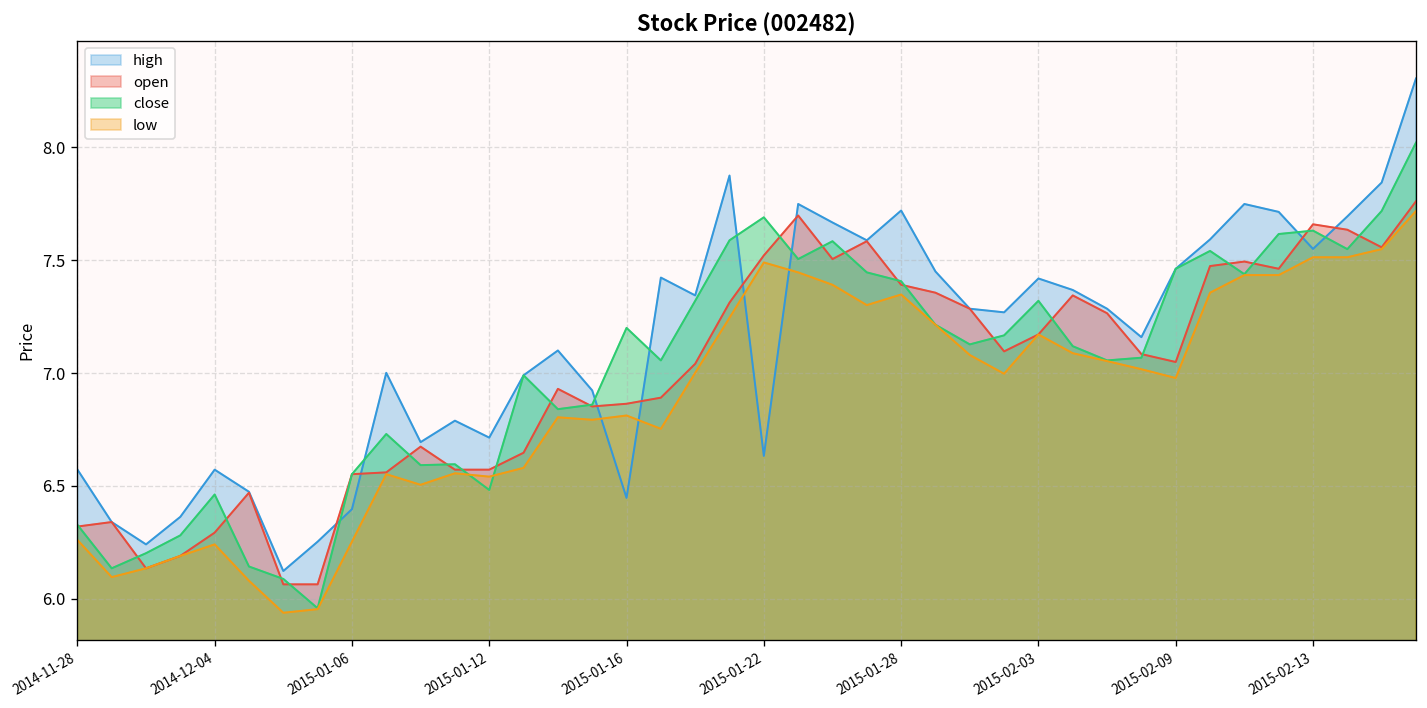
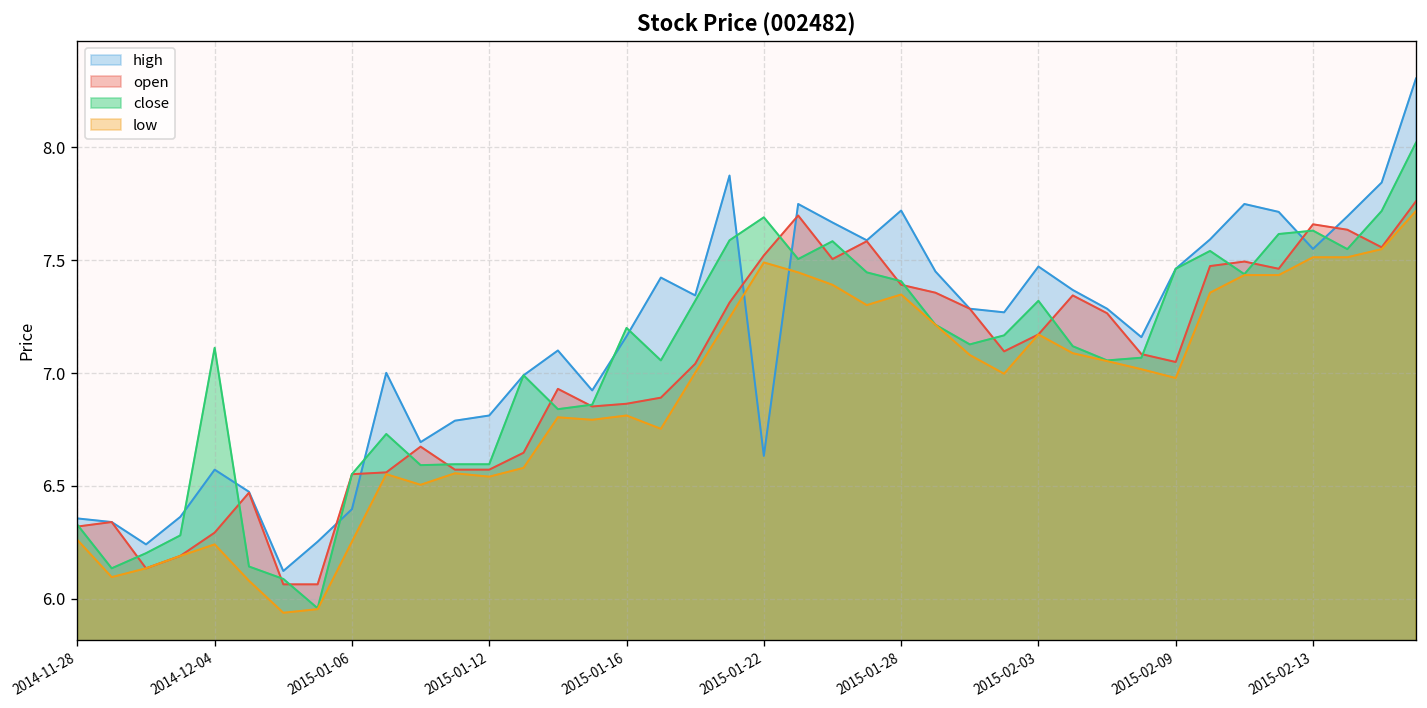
high, 2014-11-28: 6.57 -> 6.36
close, 2014-12-04: 6.46 -> 7.11
high, 2015-01-12: 6.71 -> 6.81
close, 2015-01-12: 6.48 -> 6.60
high, 2015-01-16: 6.45 -> 7.16
high, 2015-02-03: 7.42 -> 7.47
